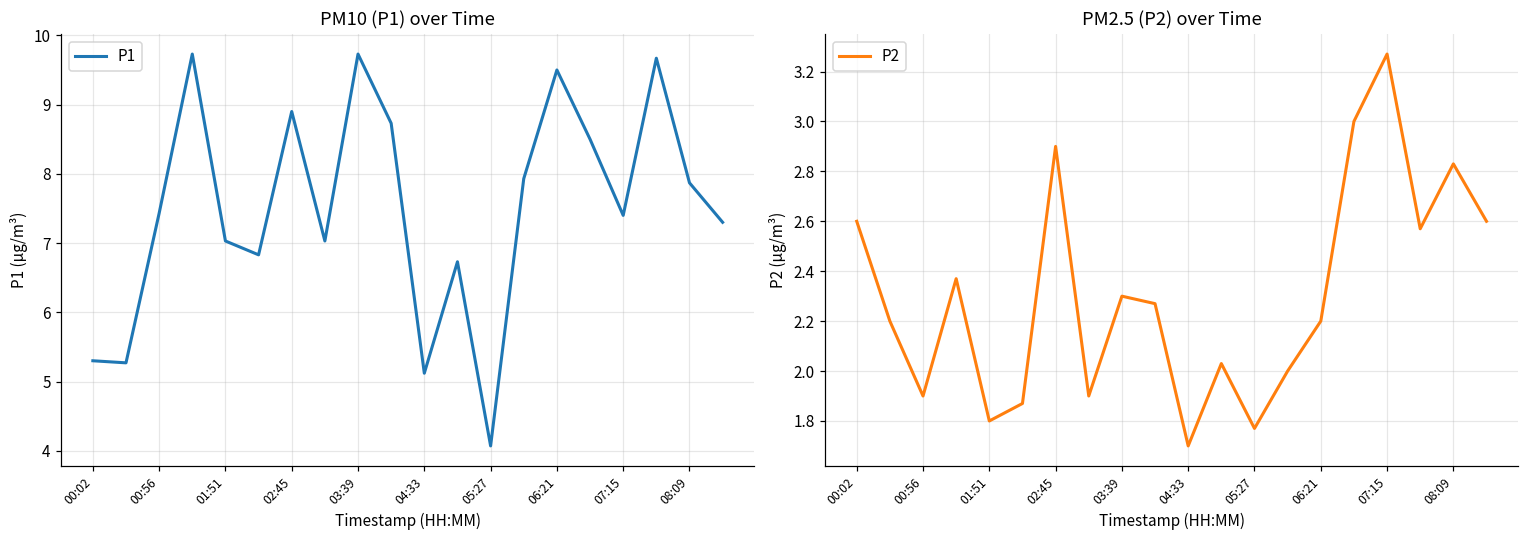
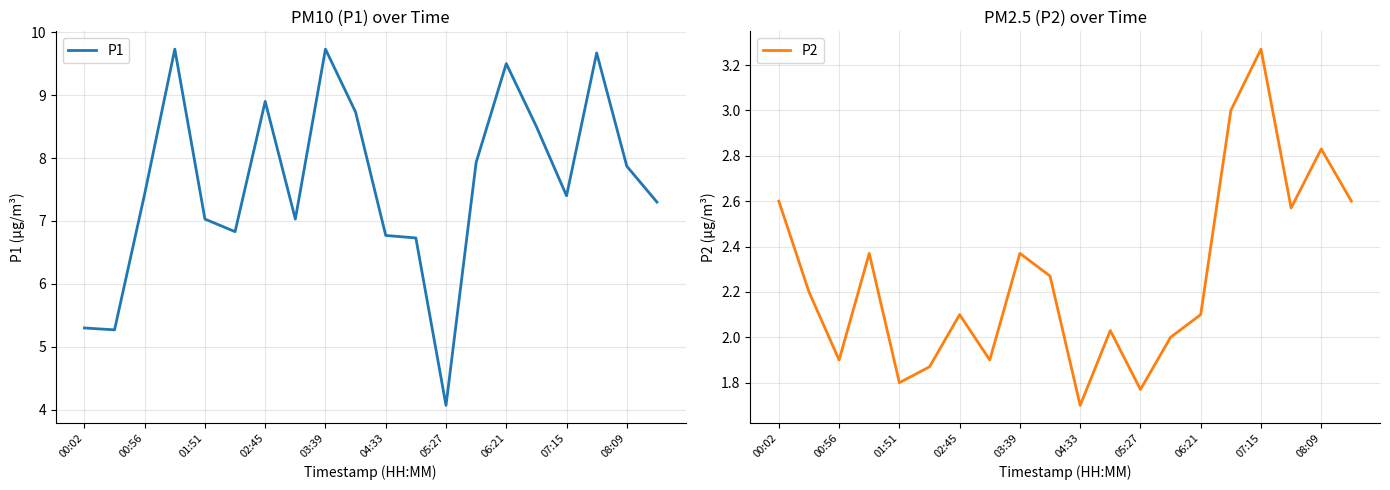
PM10 (P1) over Time, 04:33: 5.1 -> 6.8
PM2.5 (P2) over Time, 02:45: 2.9 -> 2.1
PM2.5 (P2) over Time, 03:39: 2.30 -> 2.37
PM2.5 (P2) over Time, 06:21: 2.2 -> 2.1
